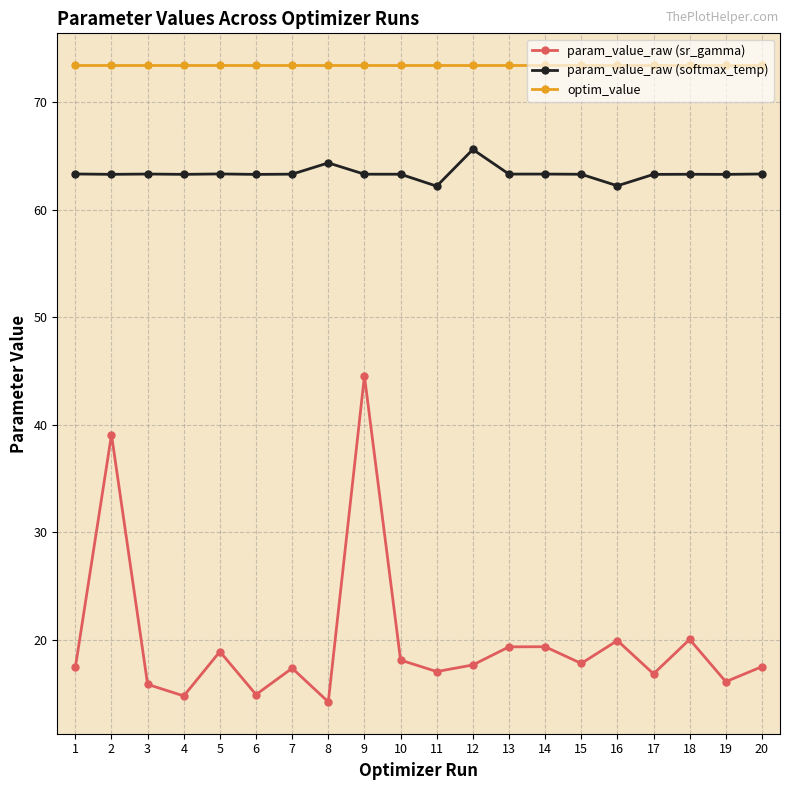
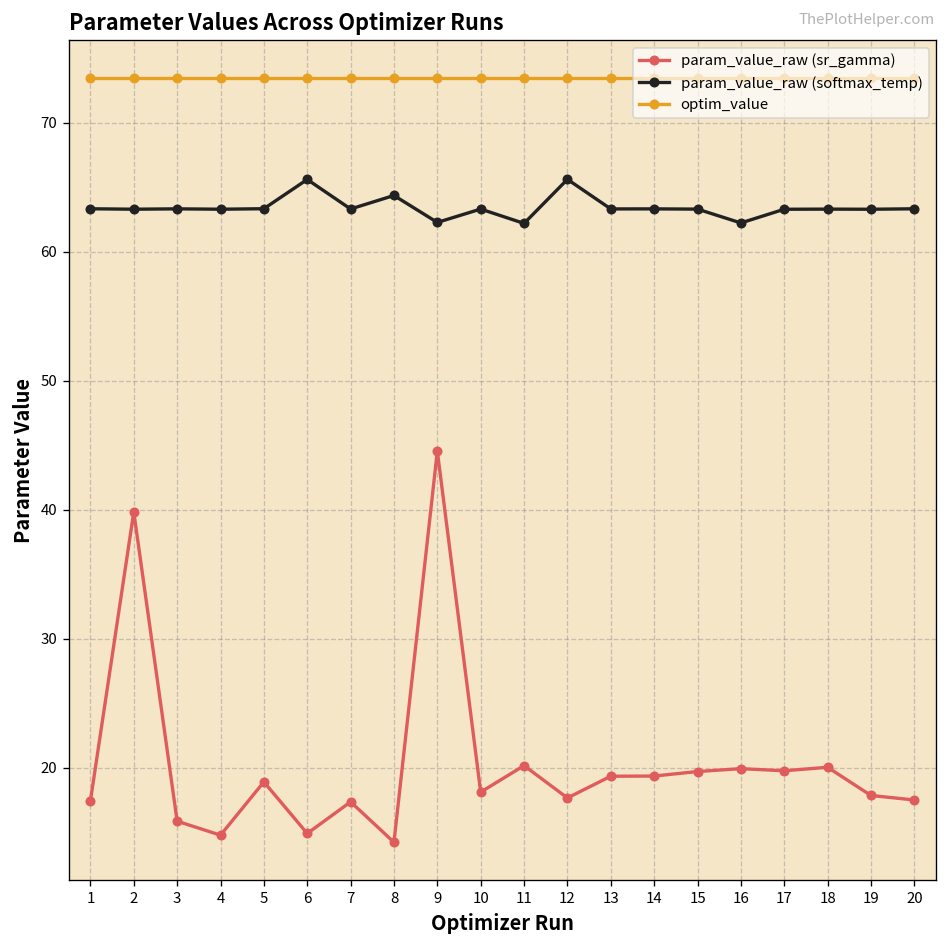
param_value_raw (sr_gamma), 2: 39.1 -> 39.8
param_value_raw (softmax_temp), 6: 63.3 -> 65.6
param_value_raw (softmax_temp), 9: 63.3 -> 62.3
param_value_raw (sr_gamma), 11: 17.0 -> 20.2
param_value_raw (sr_gamma), 15: 17.8 -> 19.7
param_value_raw (sr_gamma), 17: 16.8 -> 19.8
param_value_raw (sr_gamma), 19: 16.1 -> 17.9
